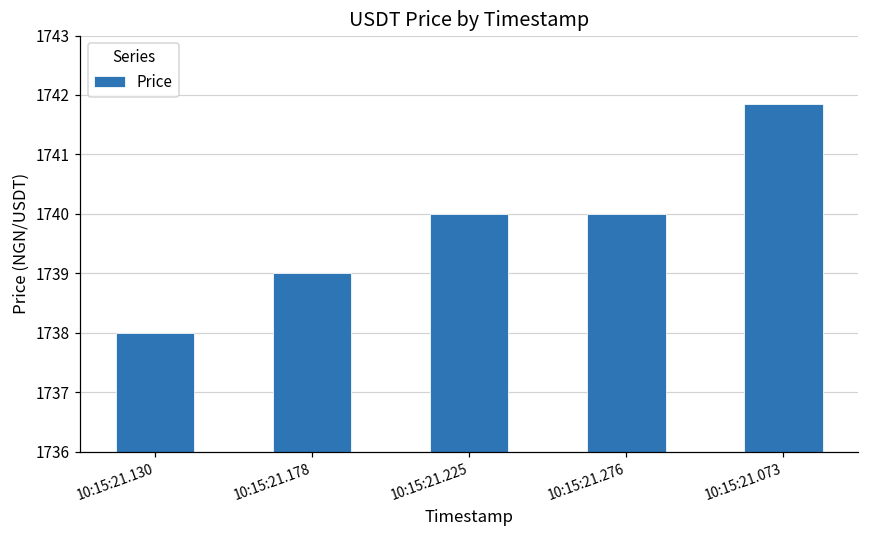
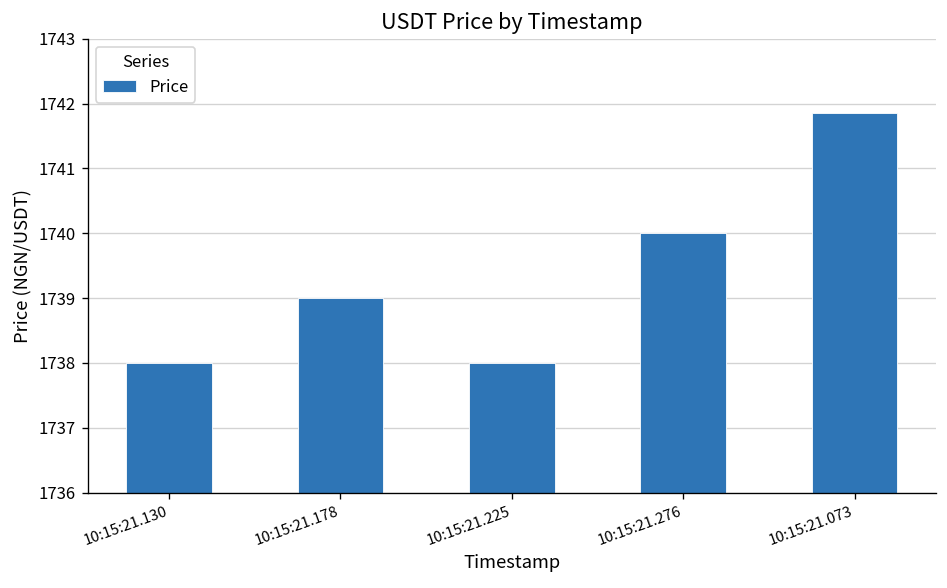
10:15:21.225: 1740 -> 1738
